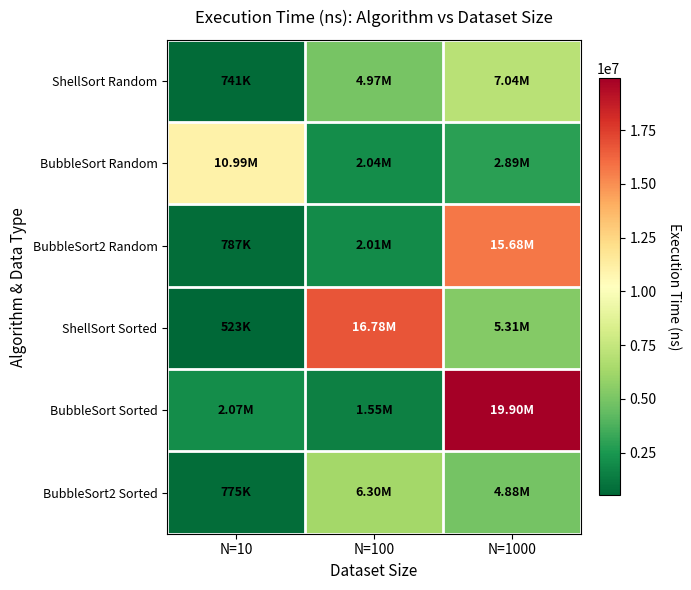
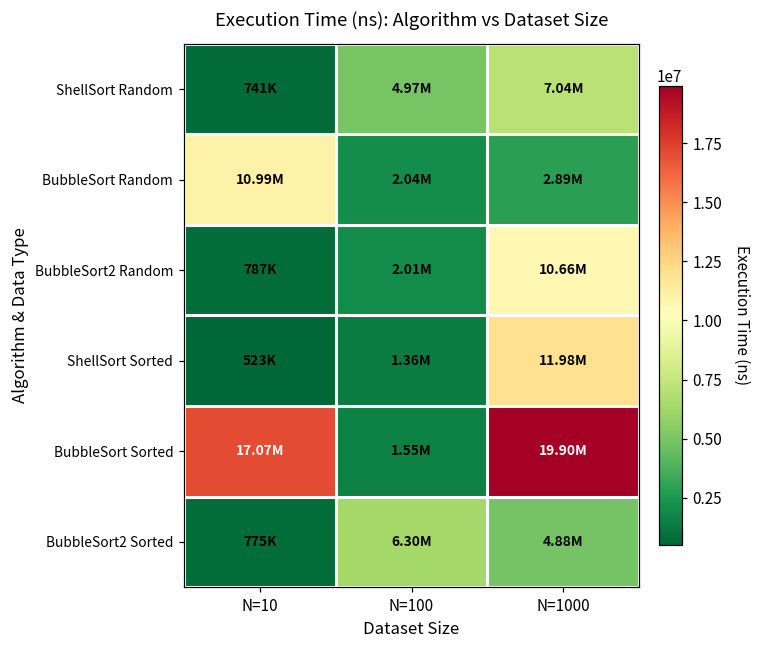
BubbleSort2 Random, N=1000: 15.68M -> 10.66M
ShellSort Sorted, N=100: 16.78M -> 1.36M
ShellSort Sorted, N=1000: 5.31M -> 11.98M
BubbleSort Sorted, N=10: 2.07M -> 17.07M
